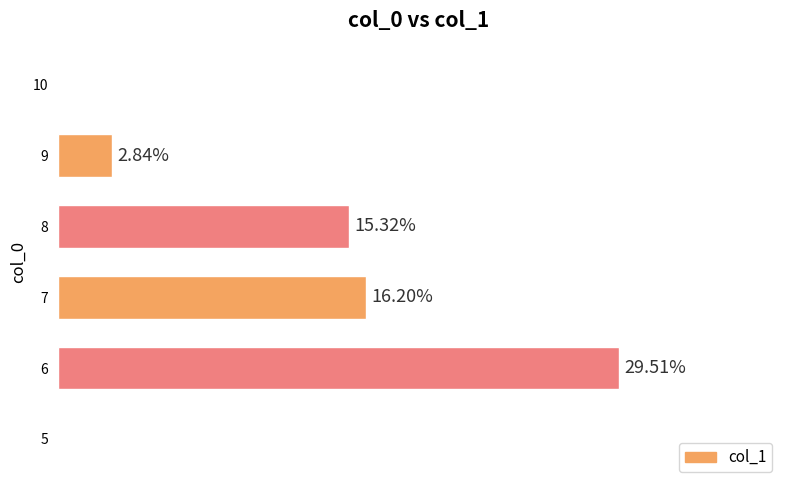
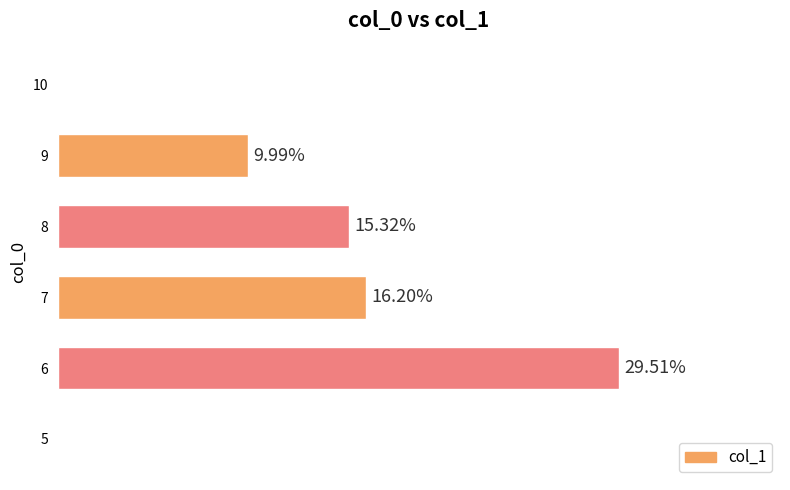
9: 2.84% -> 9.99%
